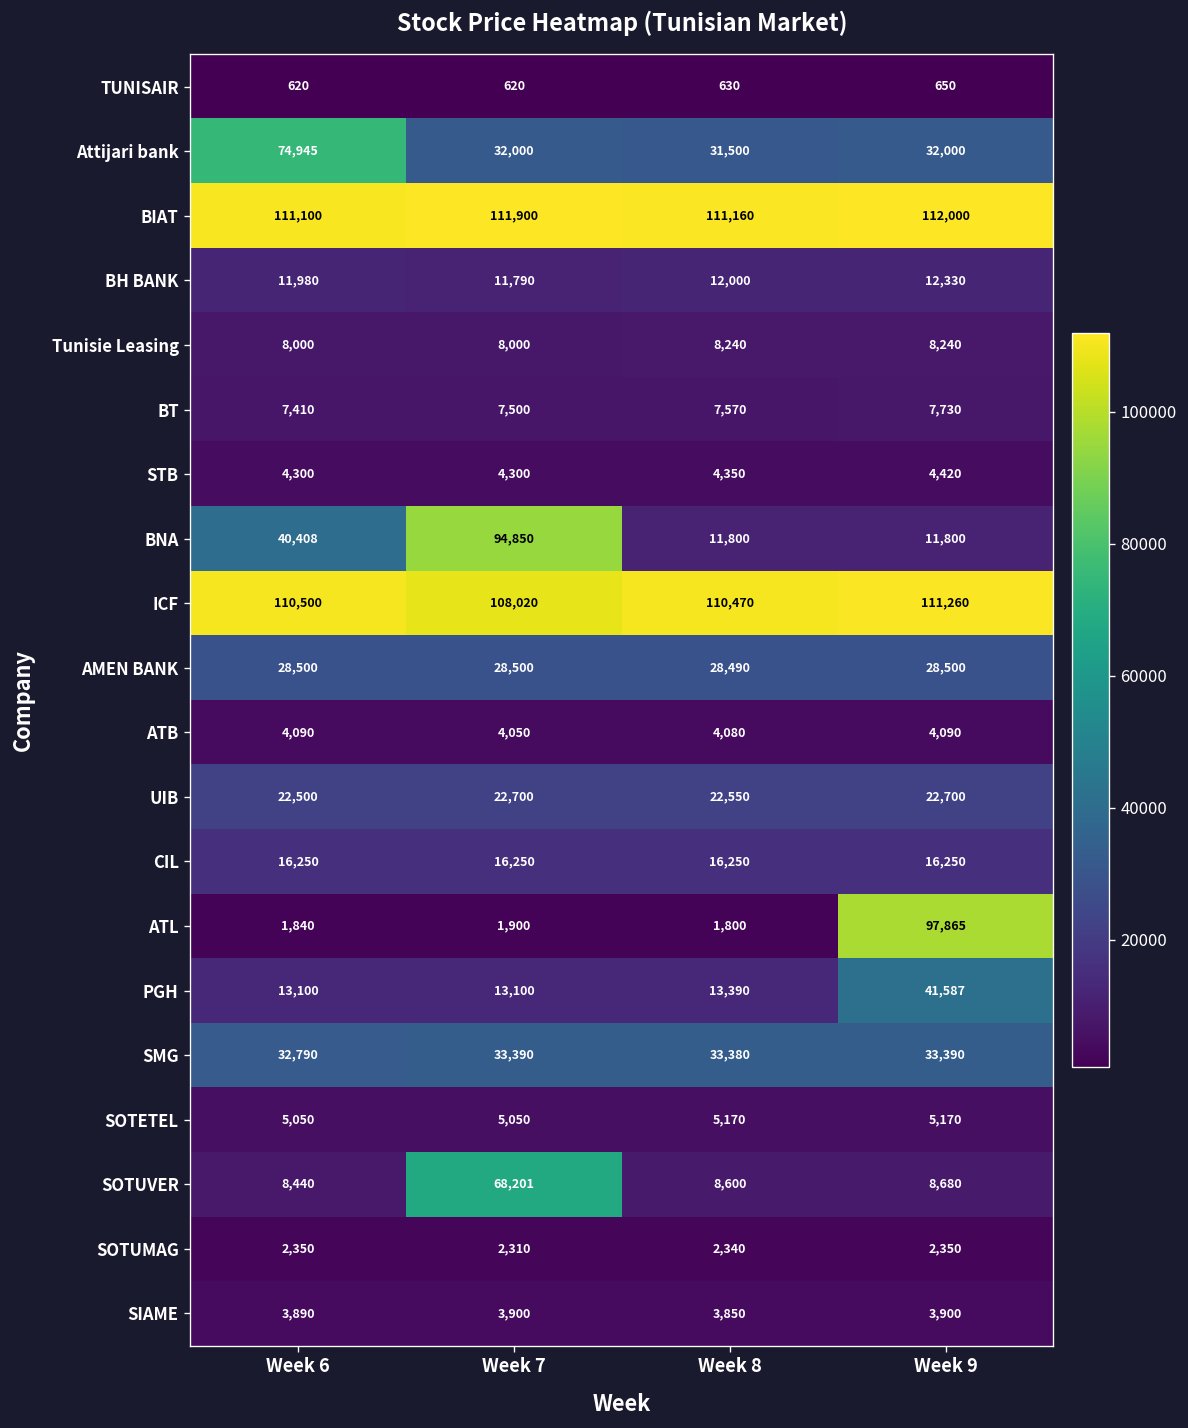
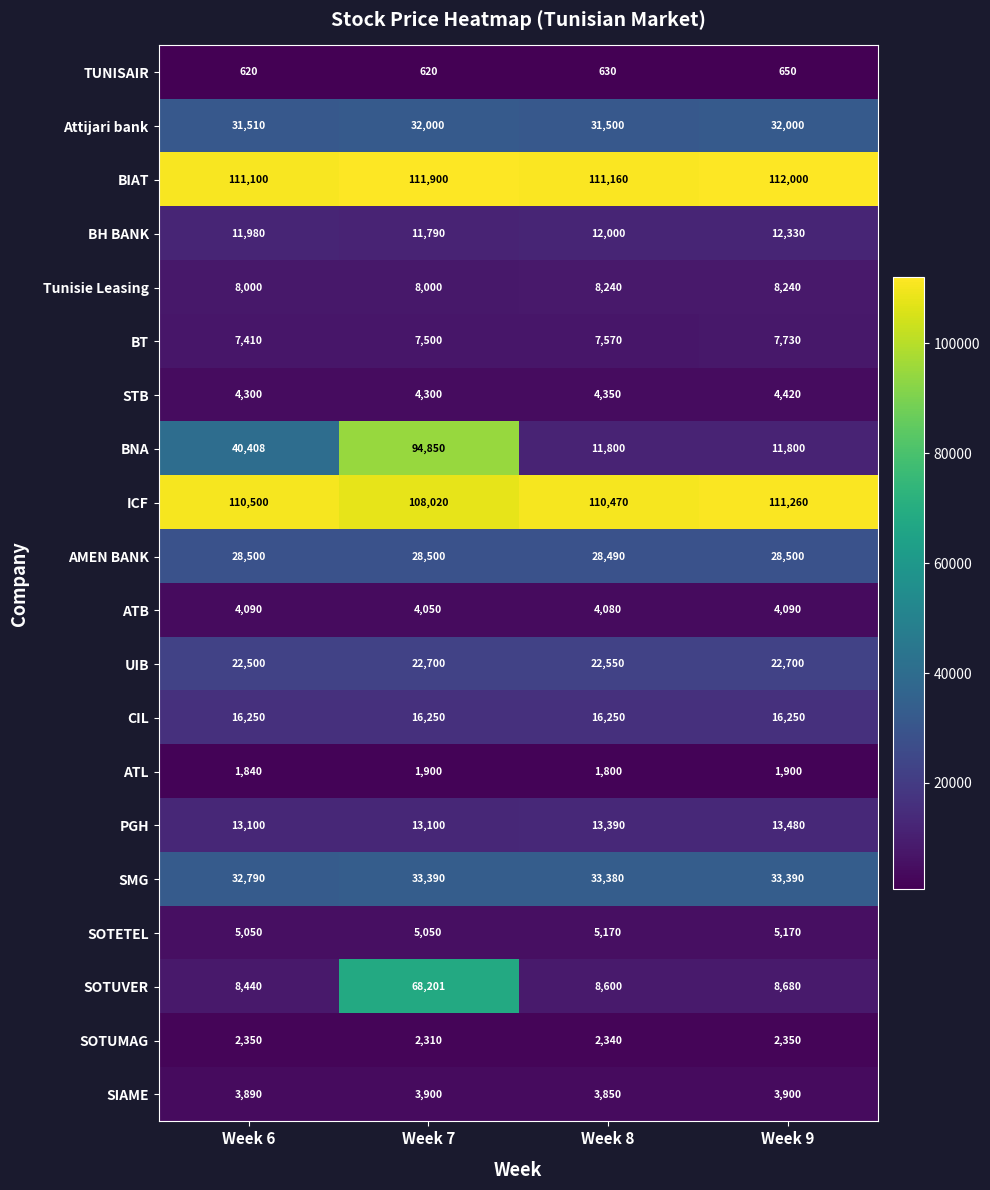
Attijari bank, Week 6: 74,945 -> 31,510
ATL, Week 9: 97,865 -> 1,900
PGH, Week 9: 41,587 -> 13,480
